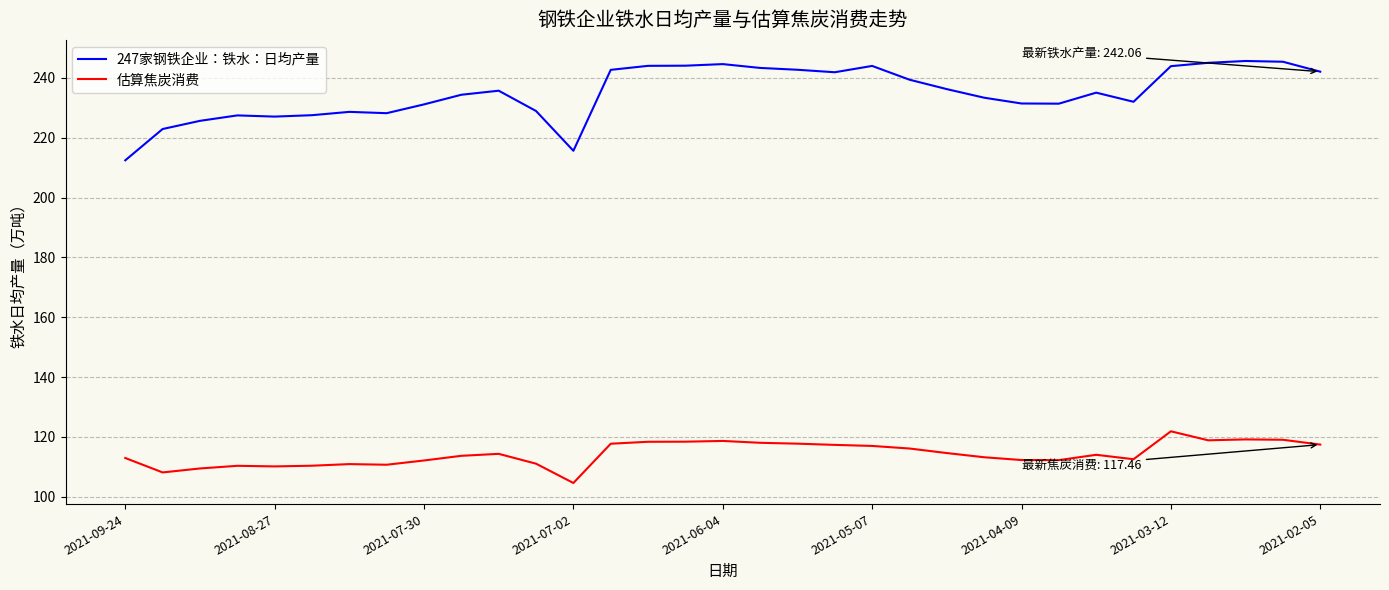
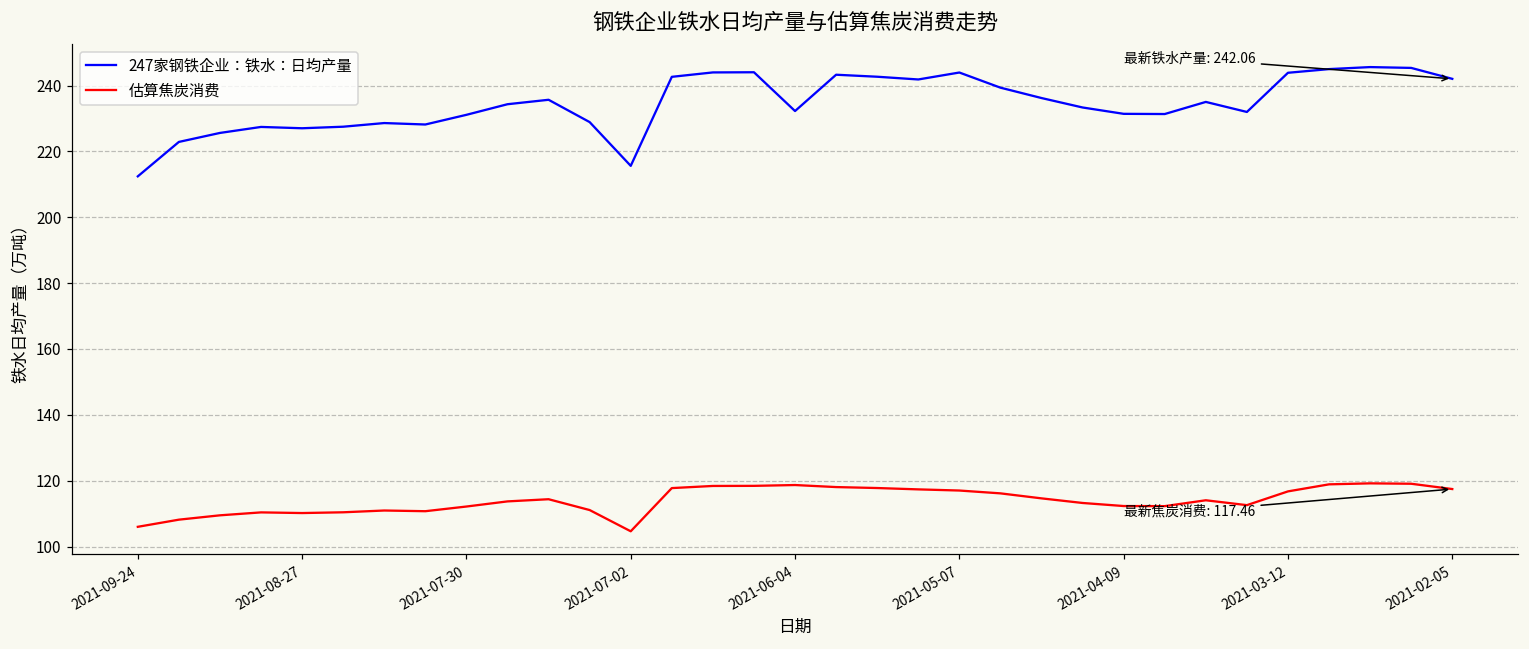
估算焦炭消费, 2021-09-24: 113 -> 106
247家钢铁企业：铁水：日均产量, 2021-06-04: 245 -> 232
估算焦炭消费, 2021-03-12: 122 -> 117
